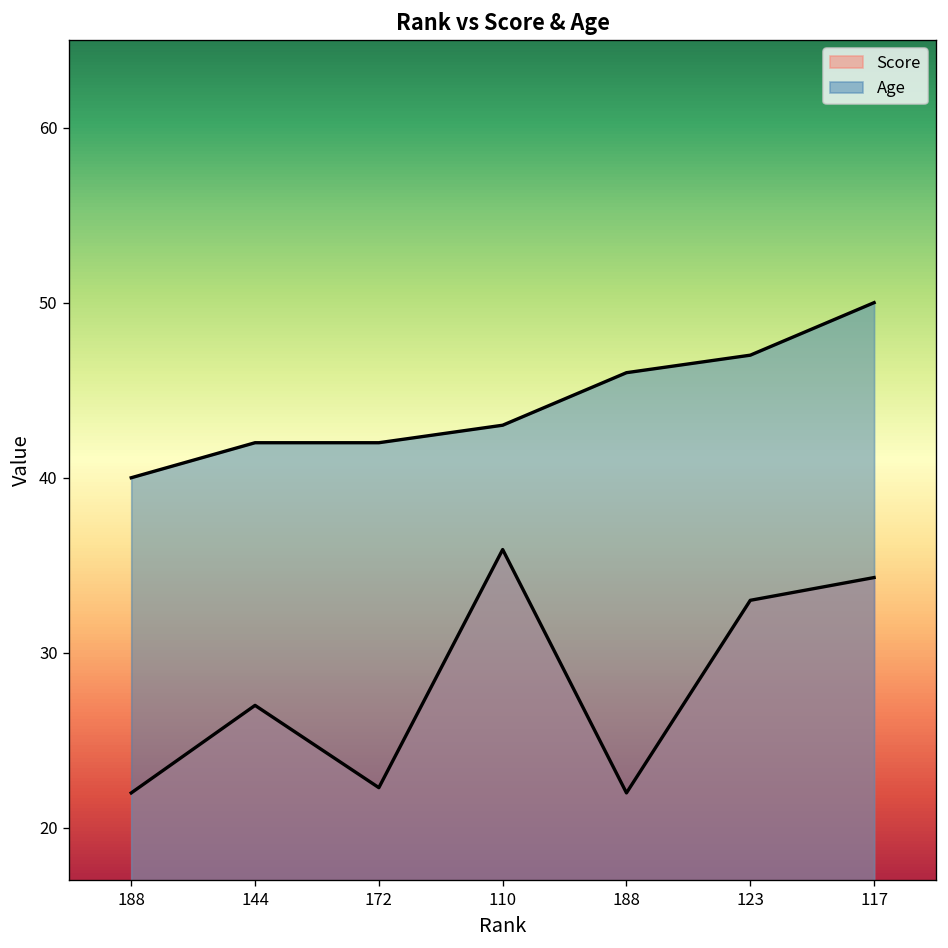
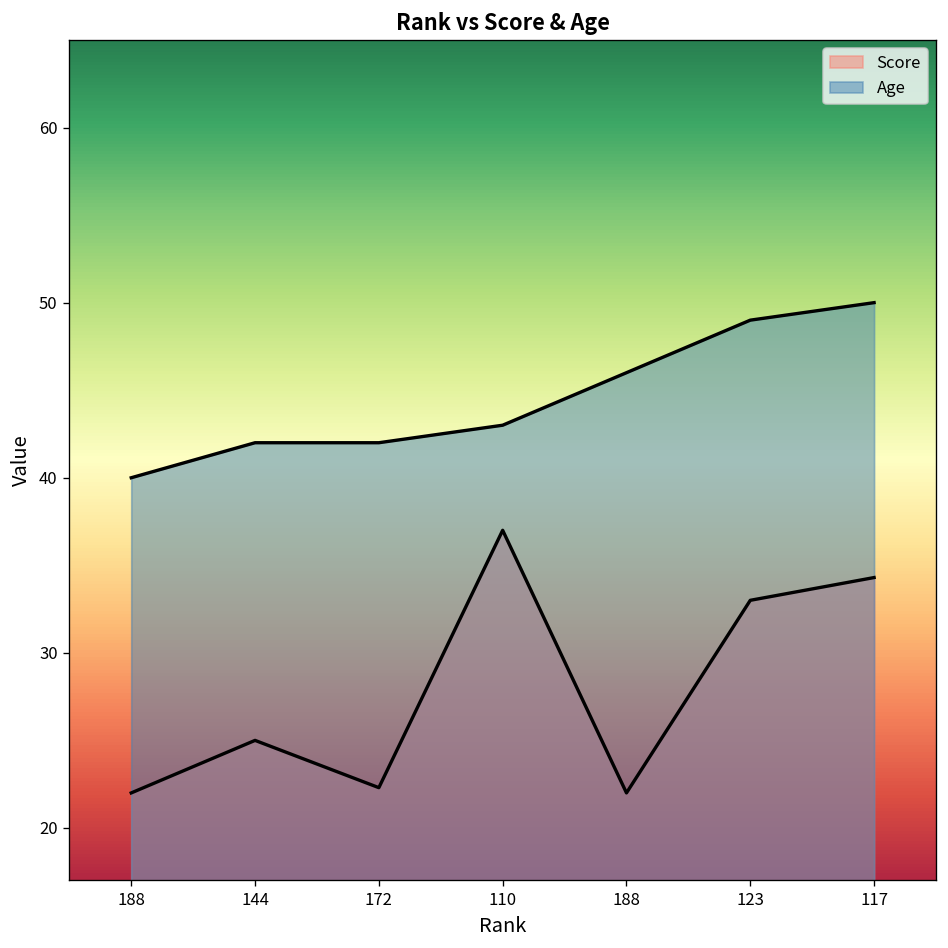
Score, 144: 27 -> 25
Score, 110: 35.9 -> 37.0
Age, 123: 47 -> 49
